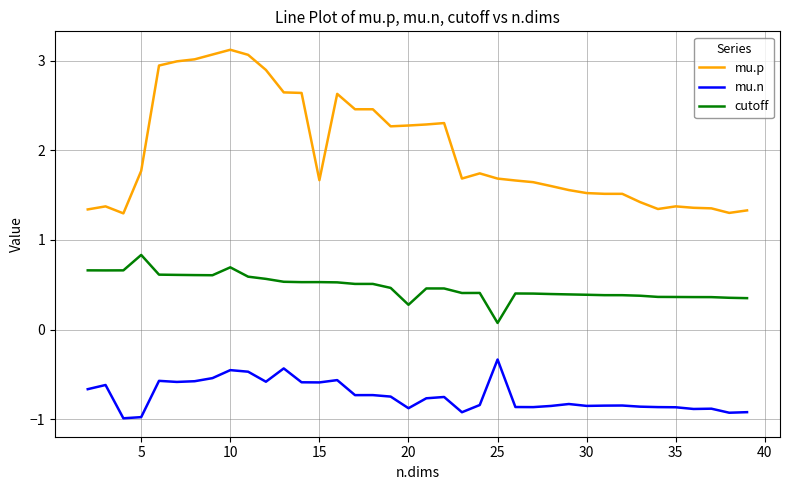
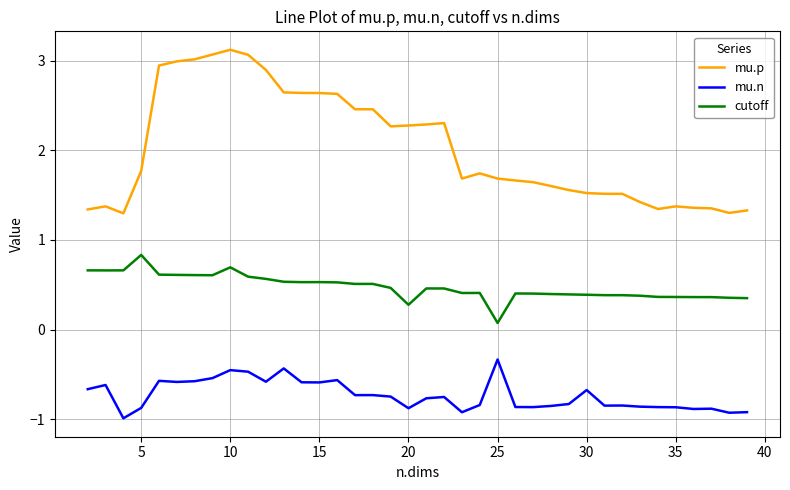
mu.n, 5: -1.0 -> -0.9
mu.p, 15: 1.7 -> 2.6
mu.n, 30: -0.9 -> -0.7
